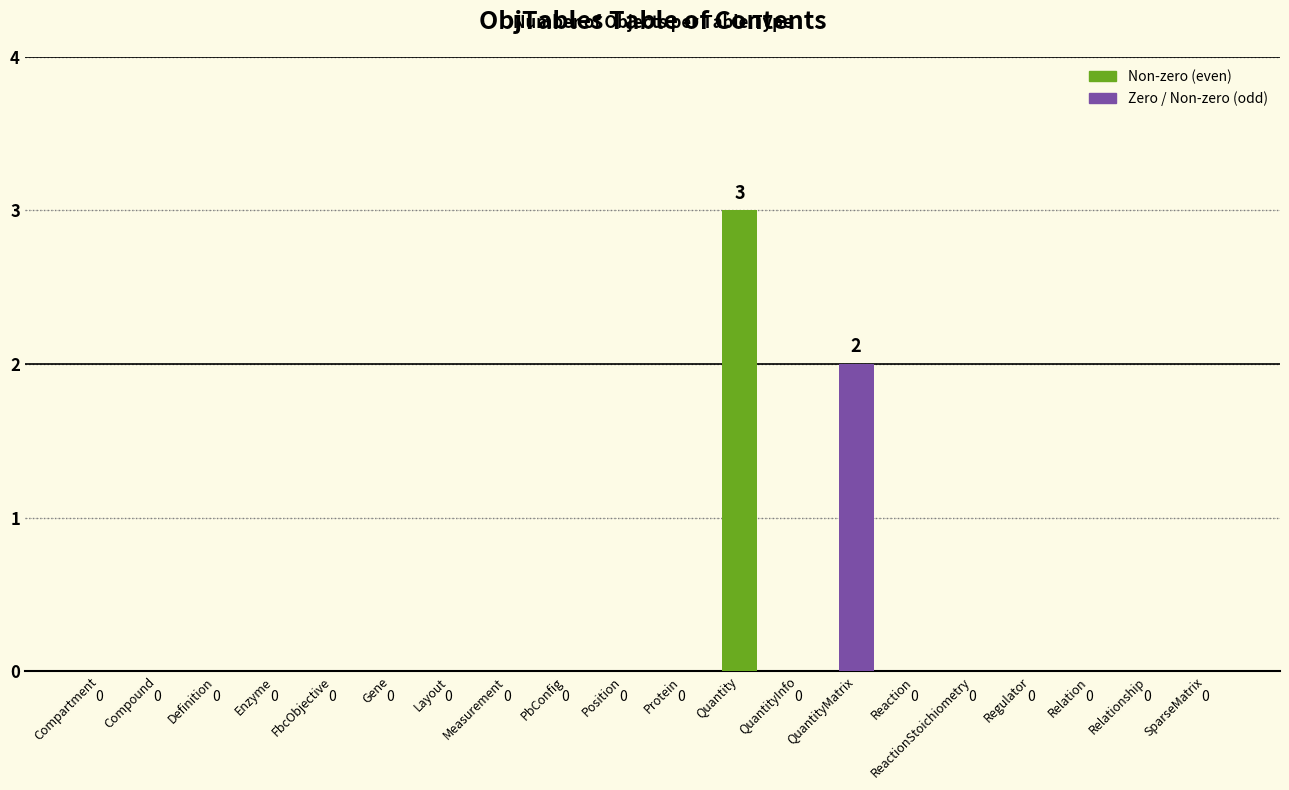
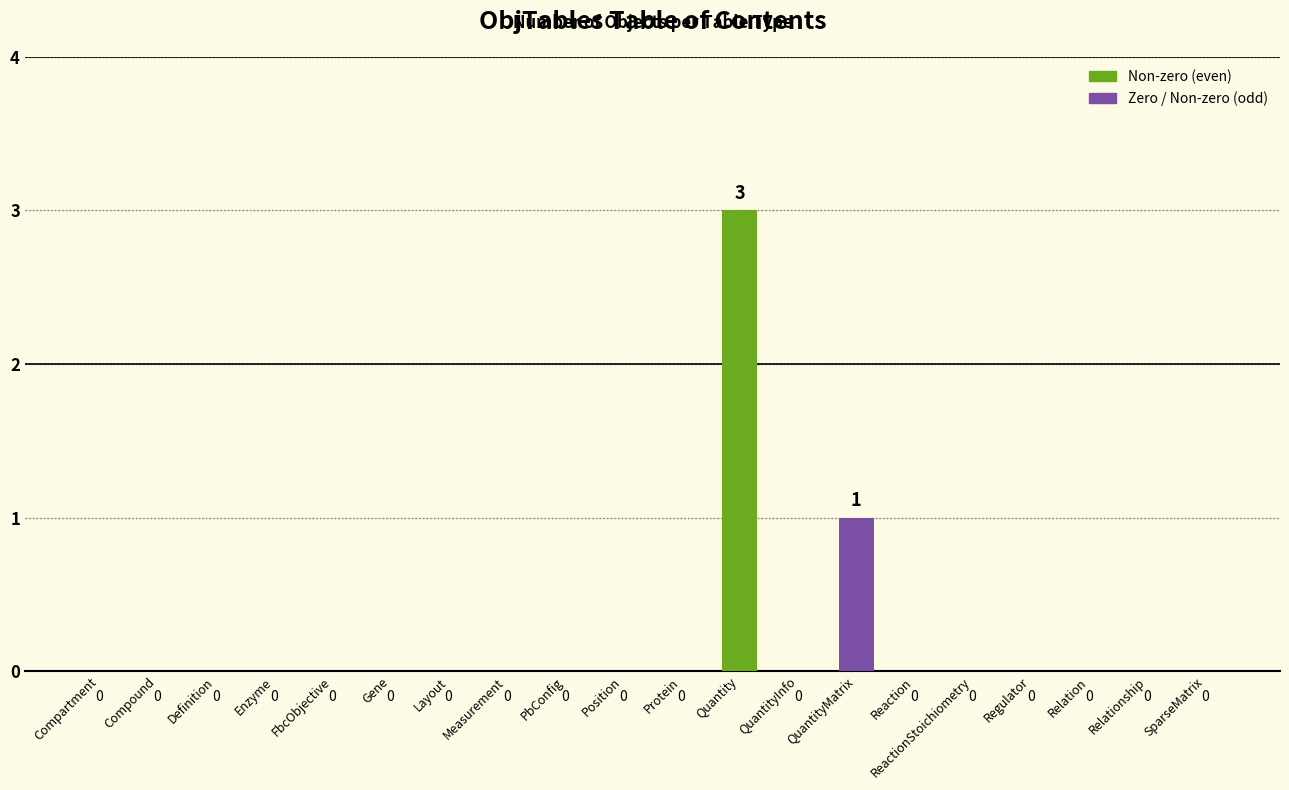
QuantityMatrix: 2 -> 1
